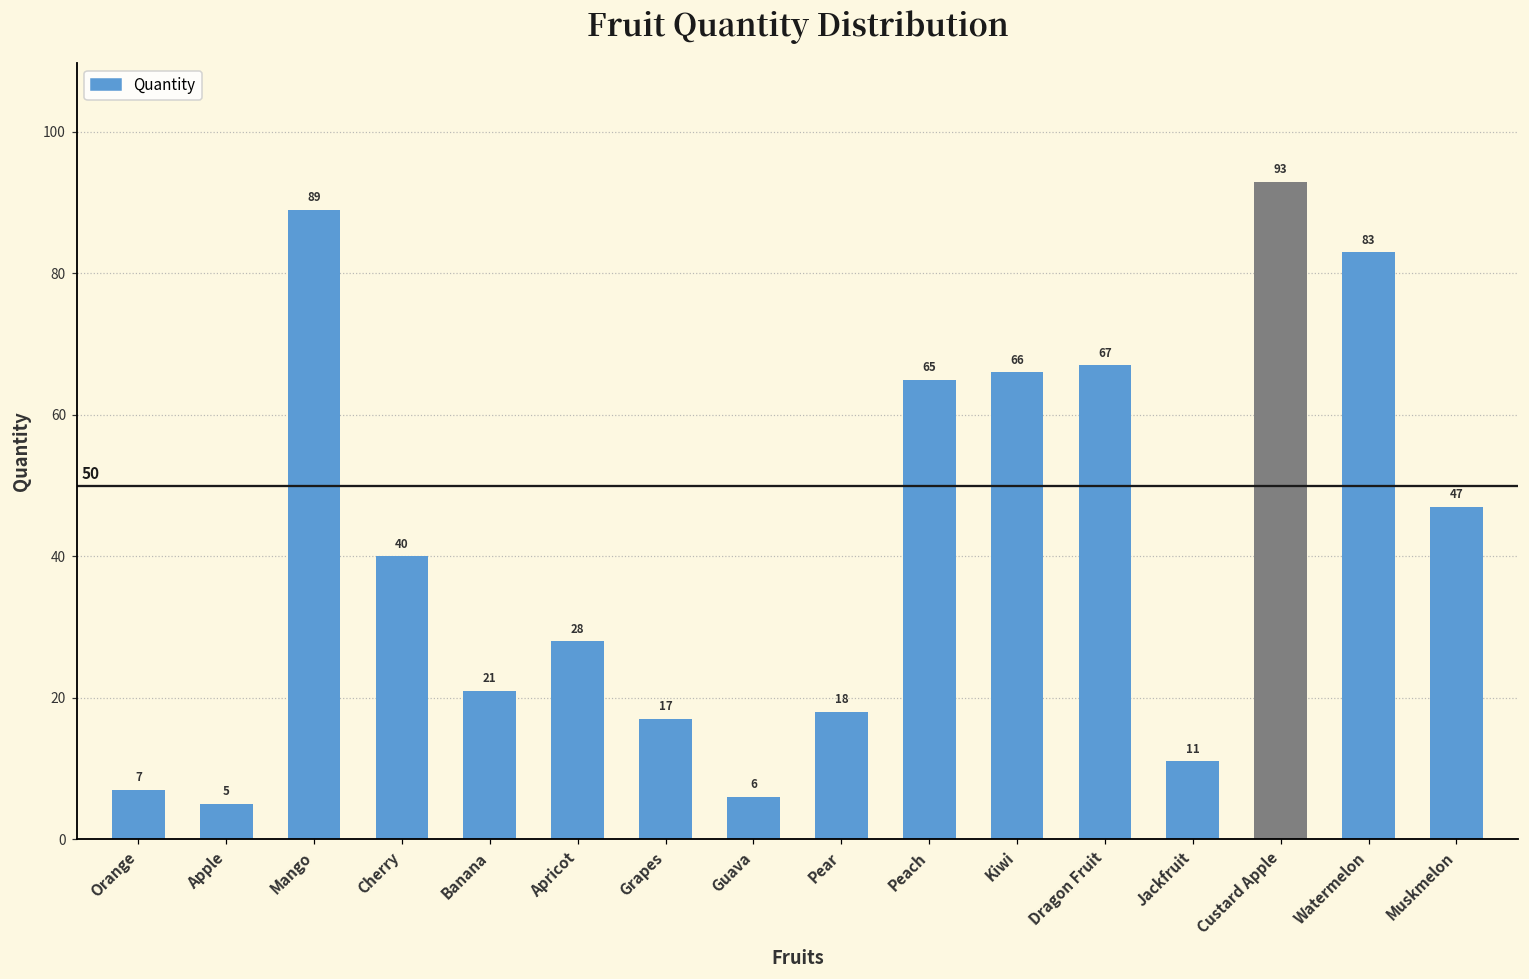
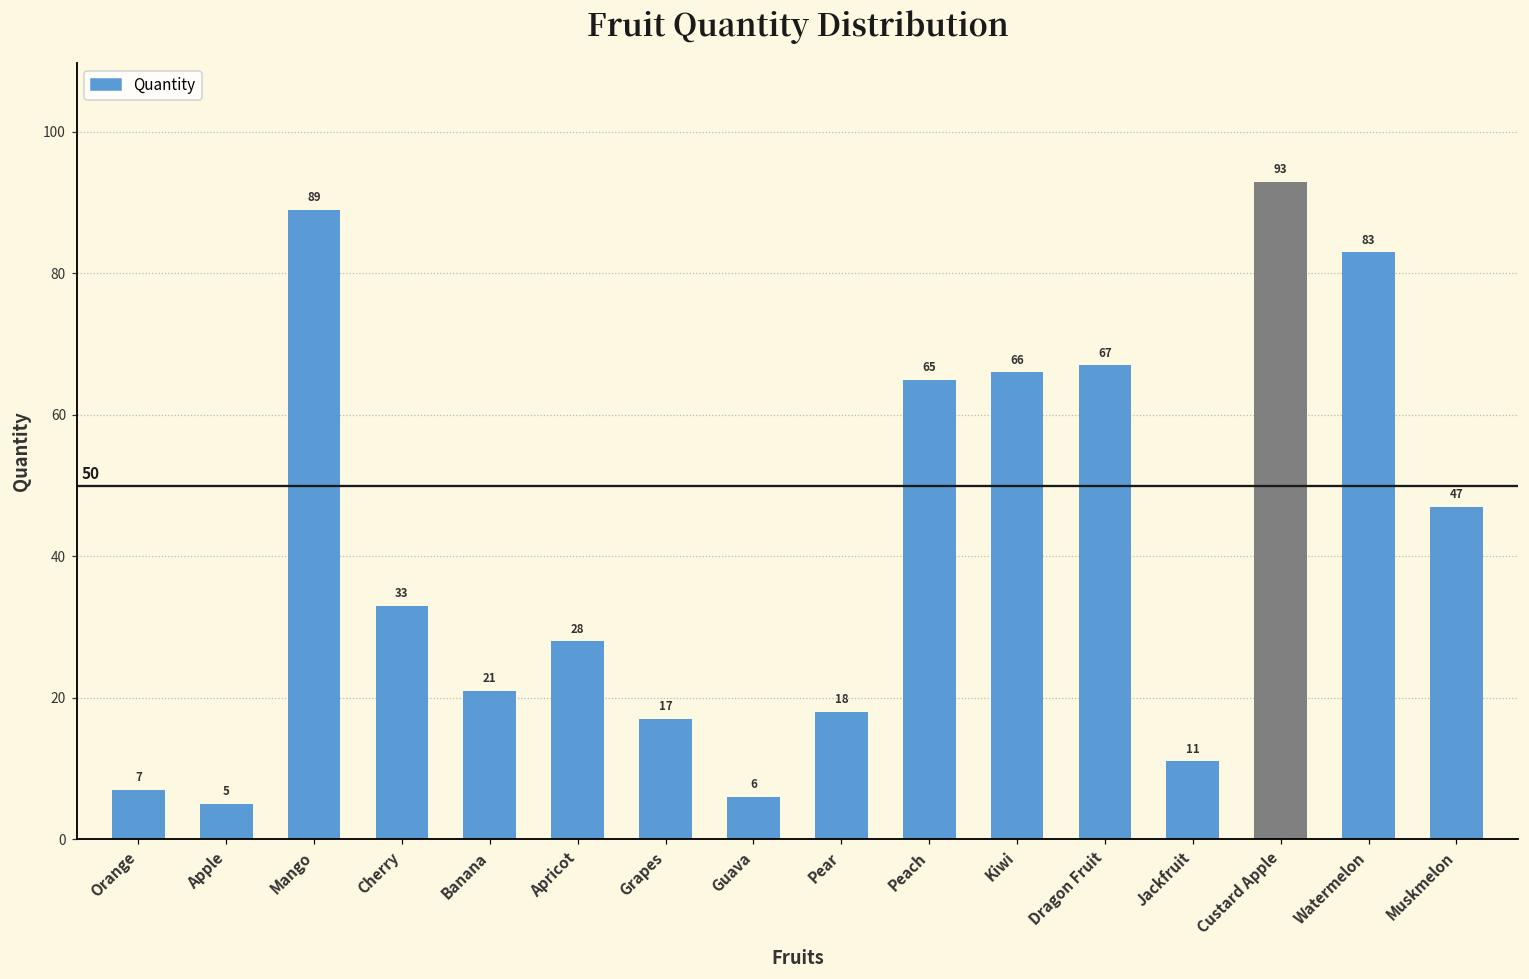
Cherry: 40 -> 33
